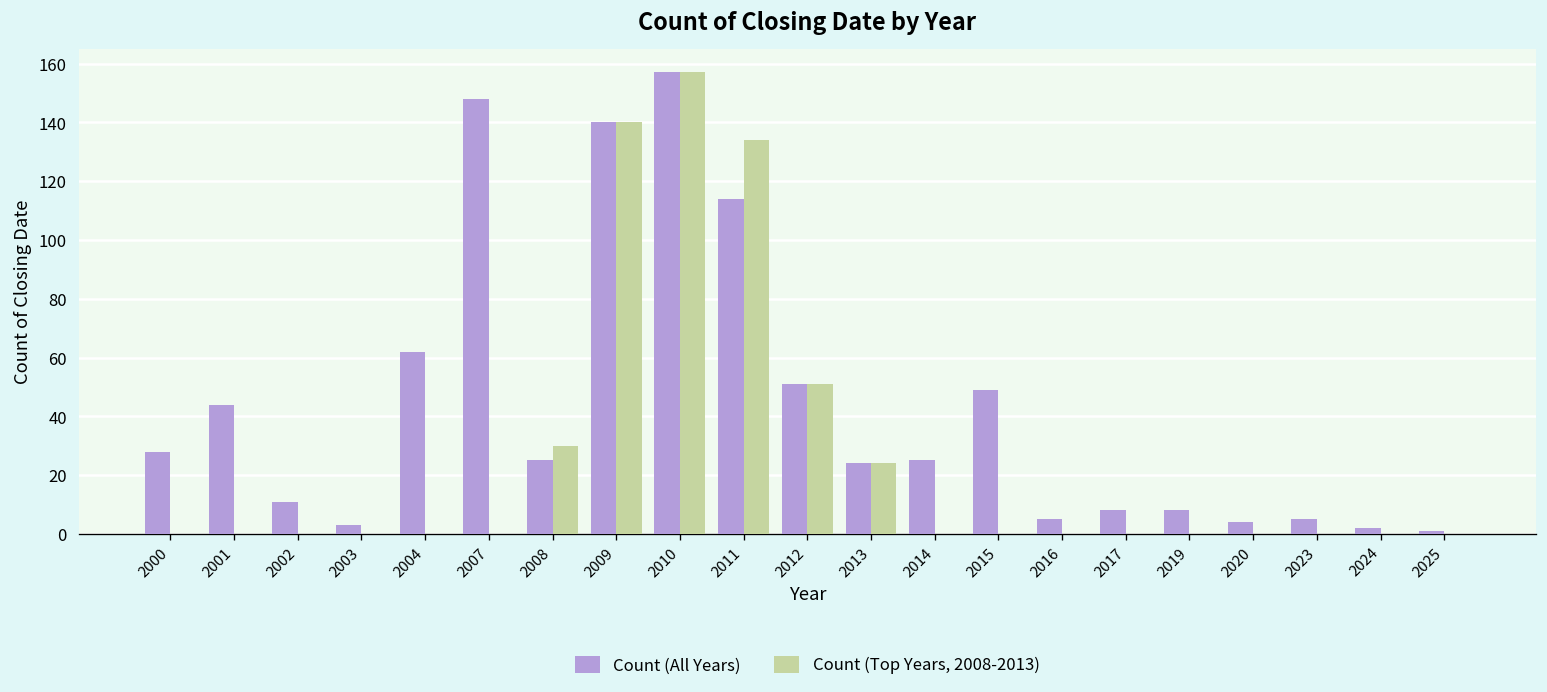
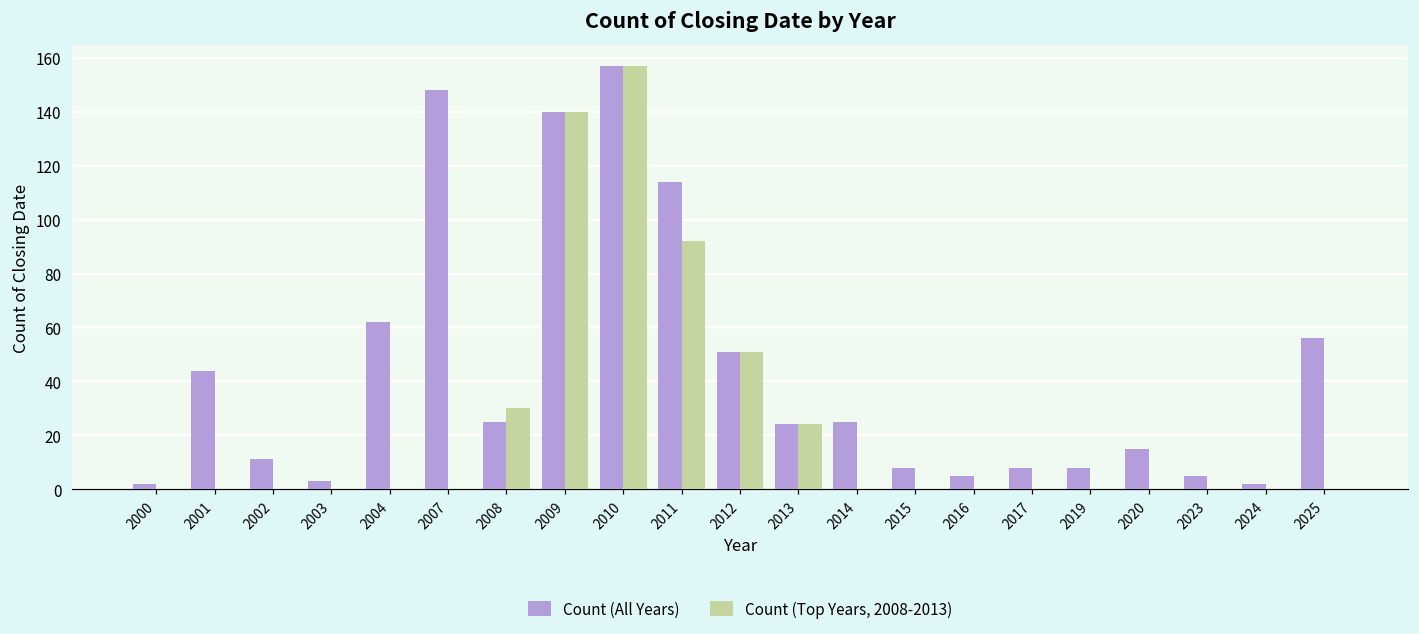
Count (All Years), 2000: 28 -> 2
Count (Top Years, 2008-2013), 2011: 134 -> 92
Count (All Years), 2015: 49 -> 8
Count (All Years), 2020: 4 -> 15
Count (All Years), 2025: 1 -> 56
